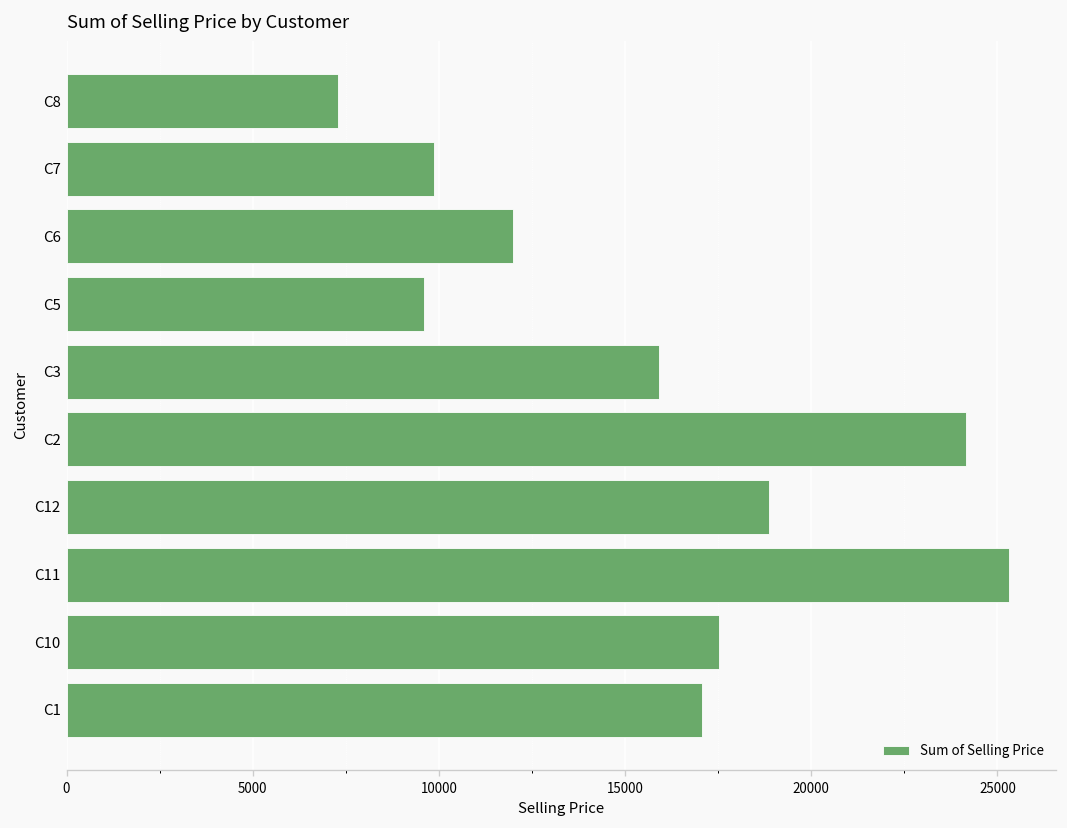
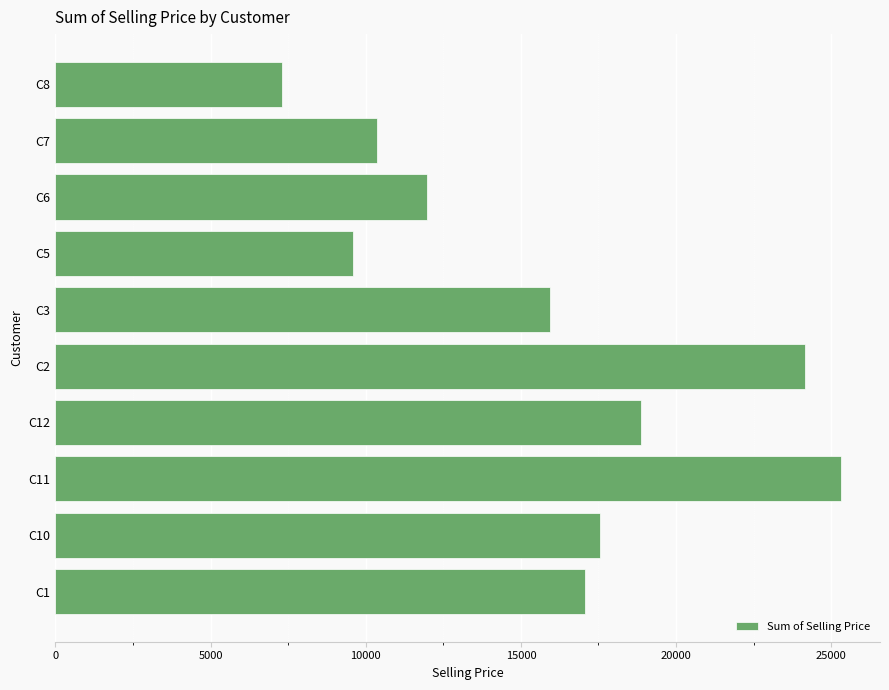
C7: 9900 -> 10400
